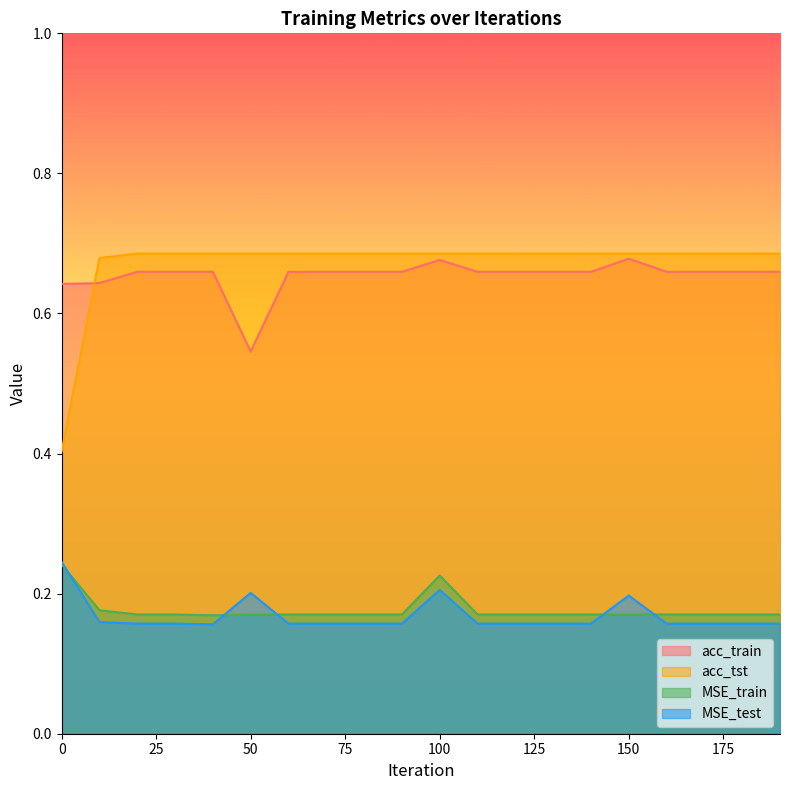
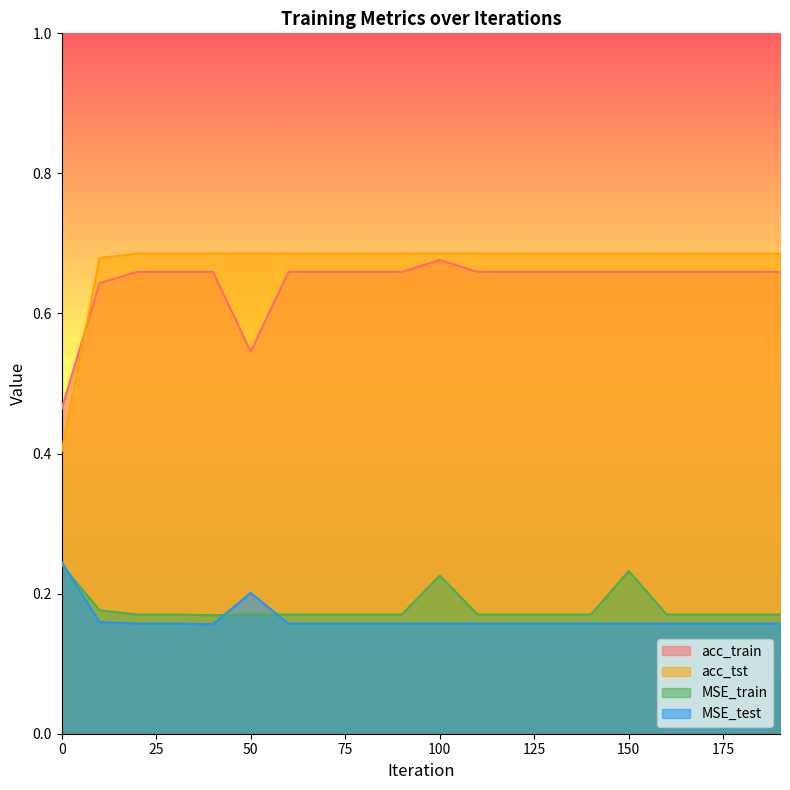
acc_train, 0: 0.64 -> 0.46
MSE_test, 100: 0.21 -> 0.16
acc_train, 150: 0.68 -> 0.66
MSE_train, 150: 0.17 -> 0.23
MSE_test, 150: 0.20 -> 0.16
